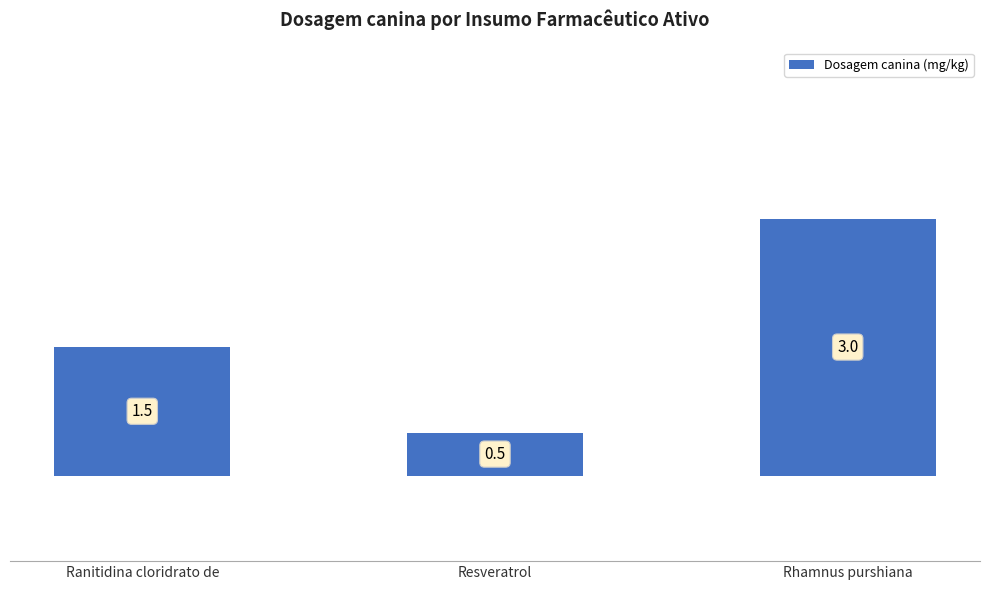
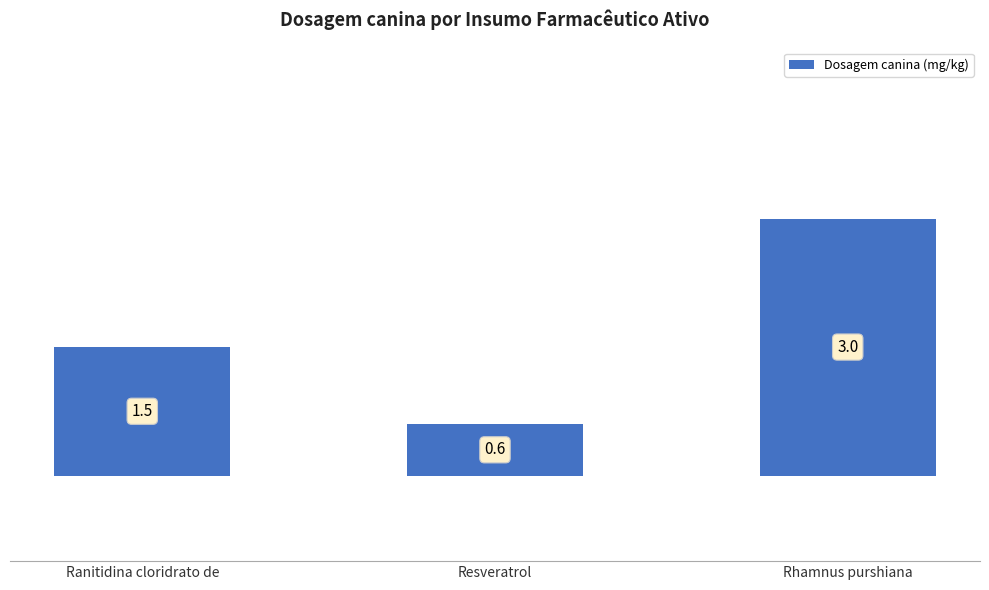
Resveratrol: 0.5 -> 0.6
